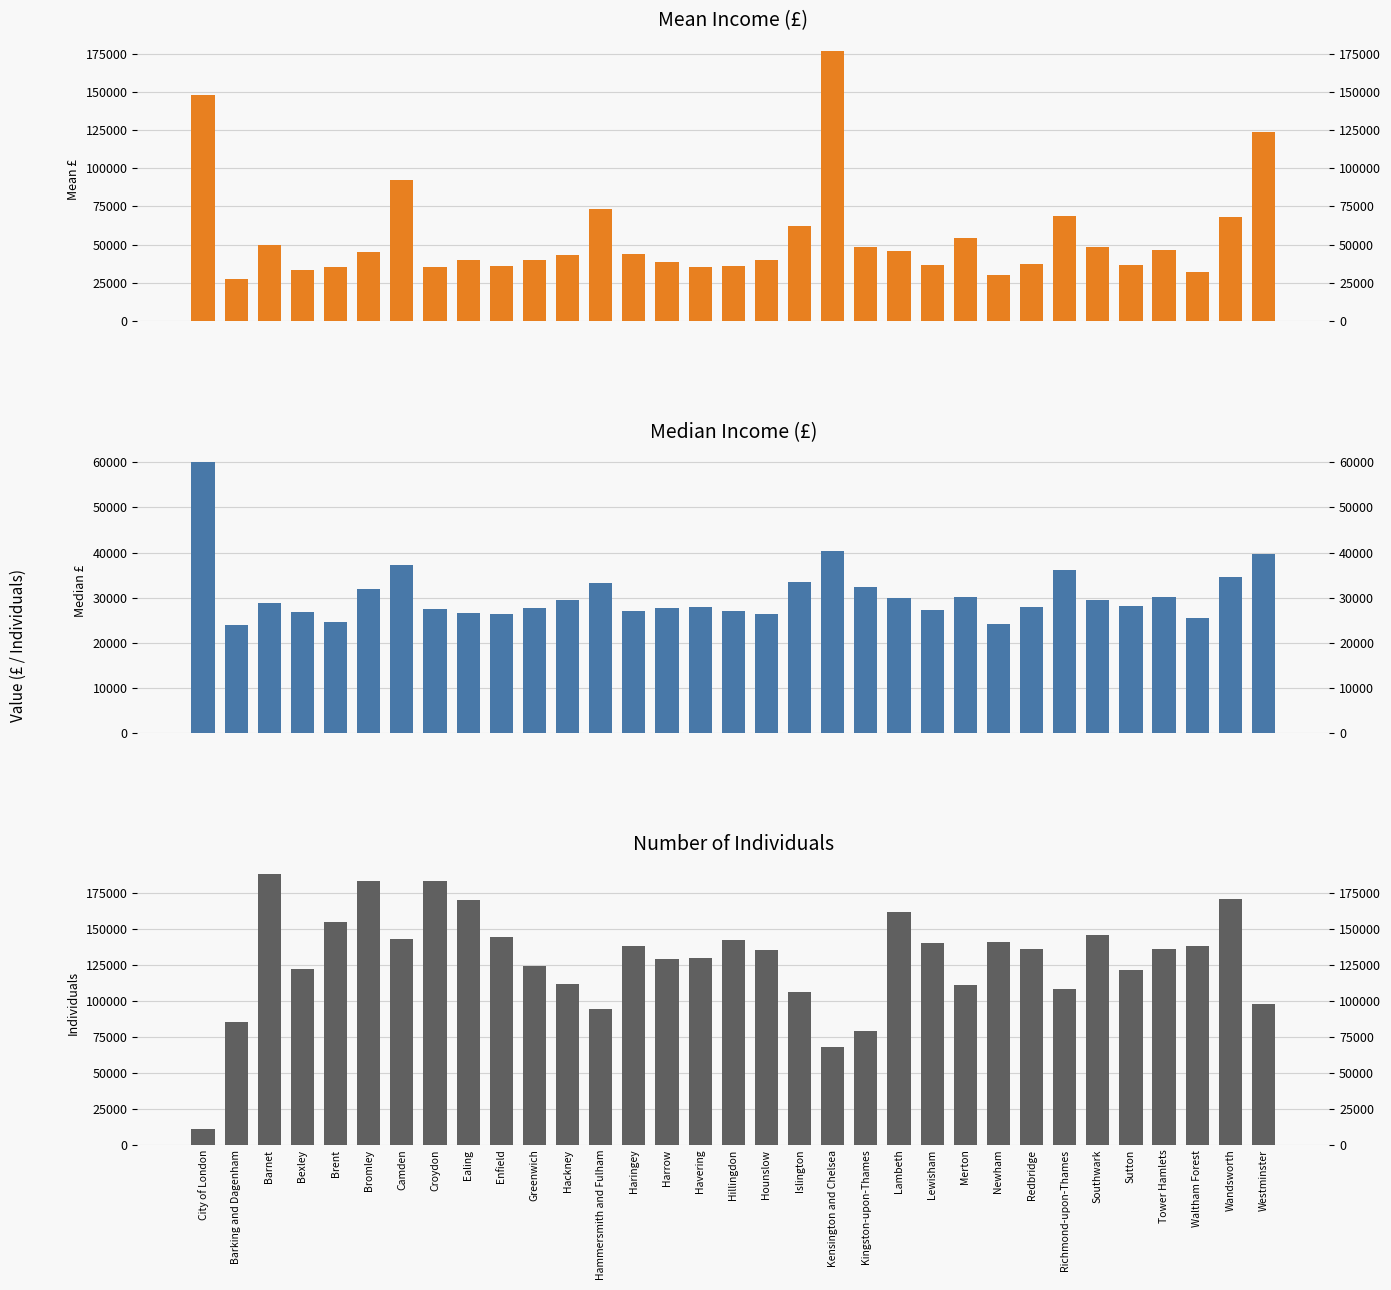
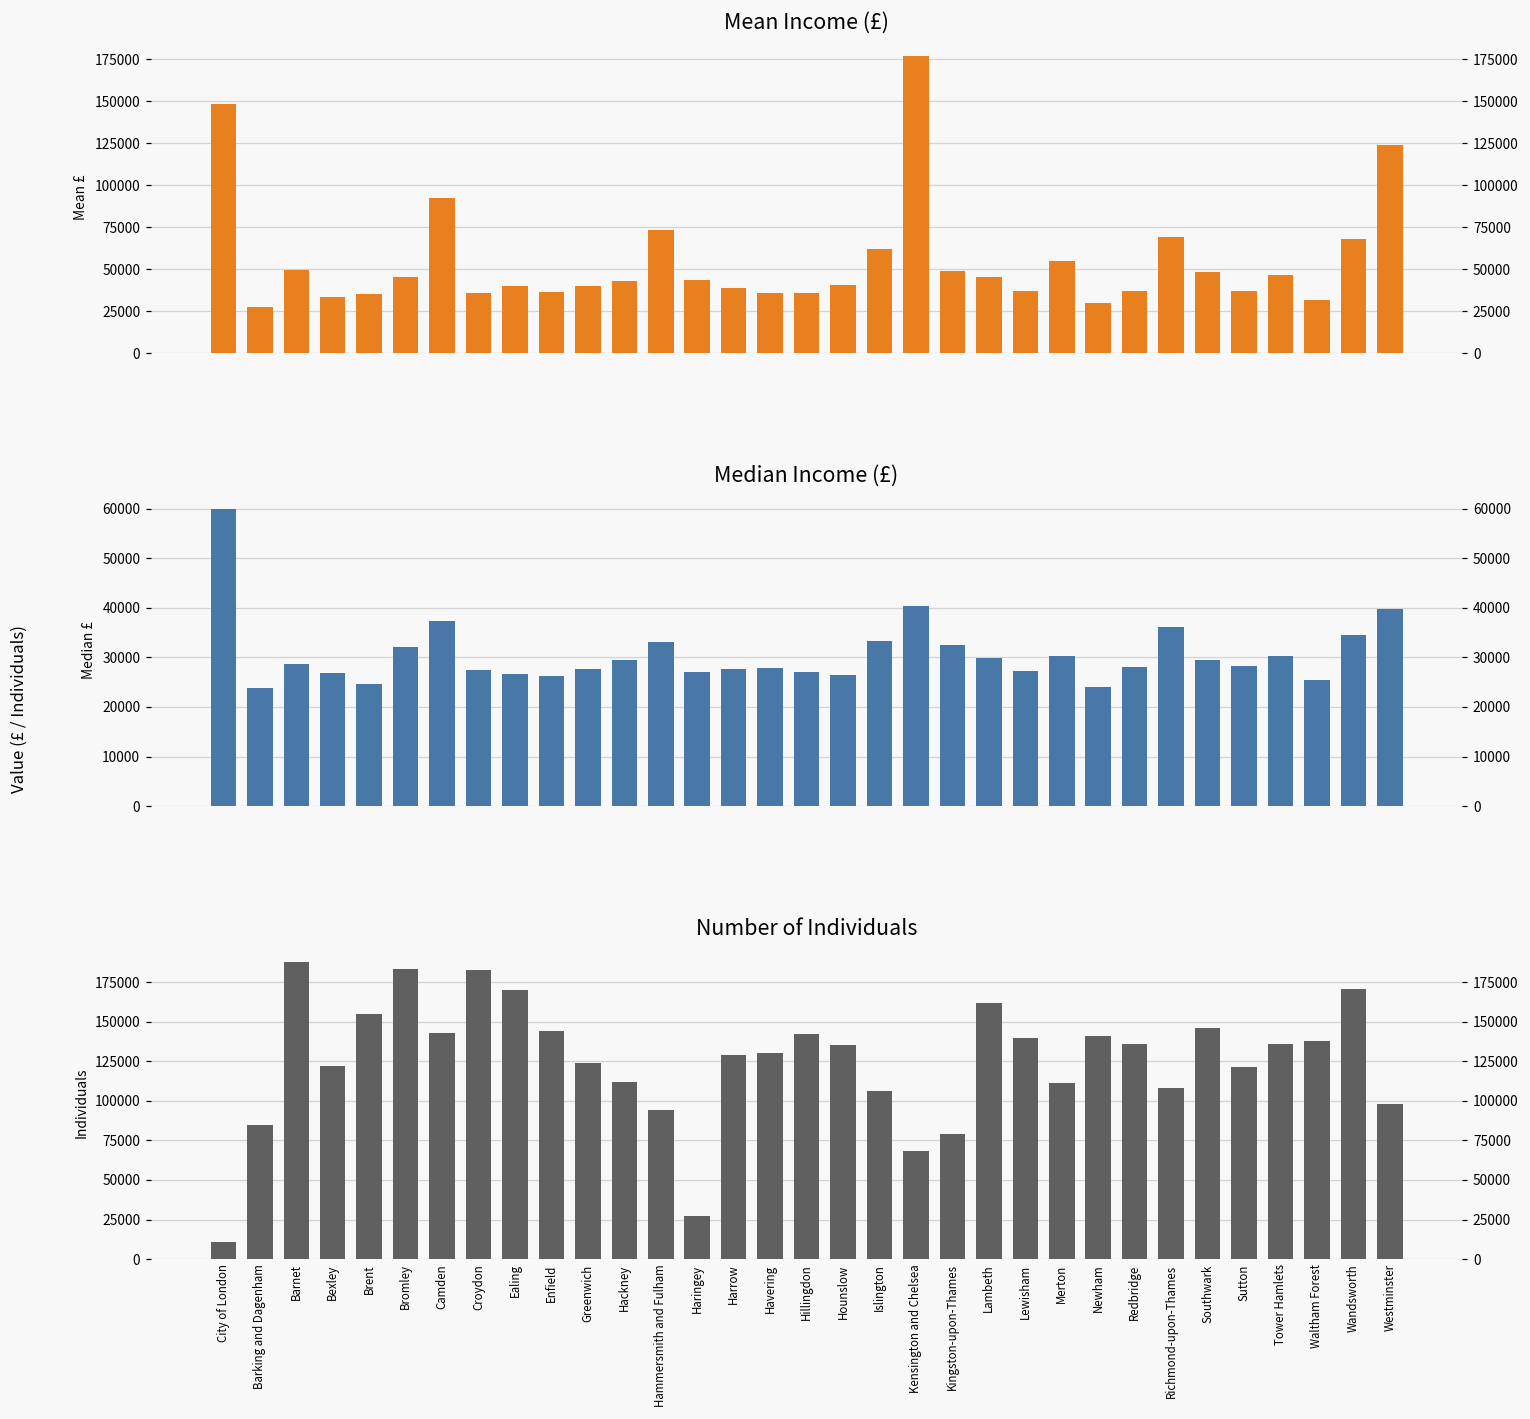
Number of Individuals, Haringey: 138000 -> 27000
